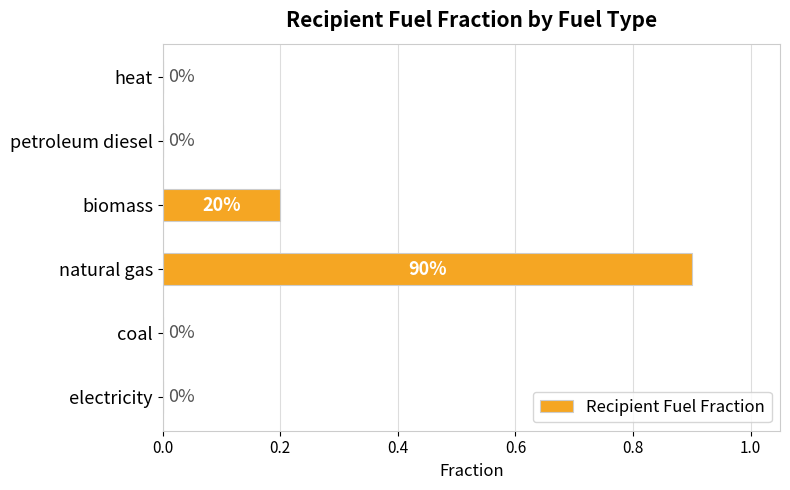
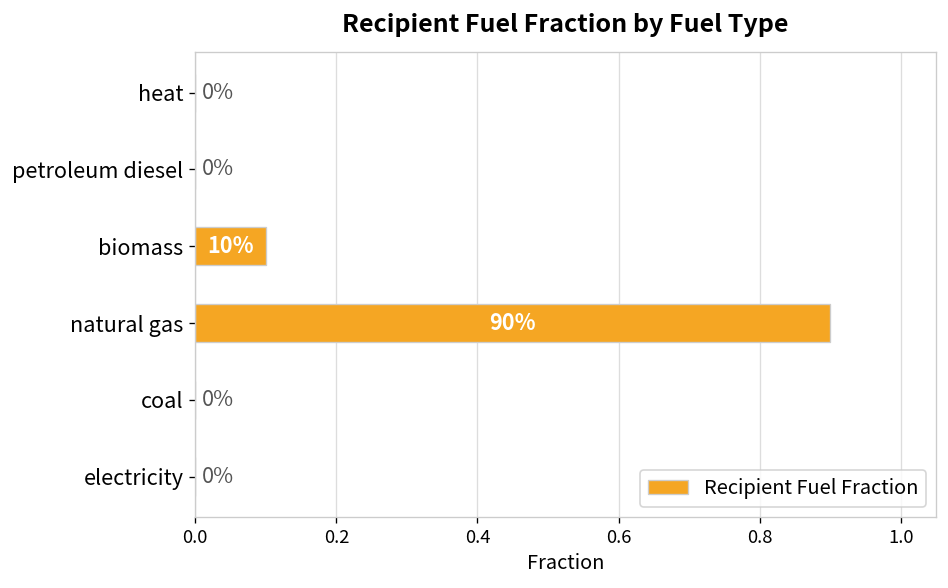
biomass: 20% -> 10%
